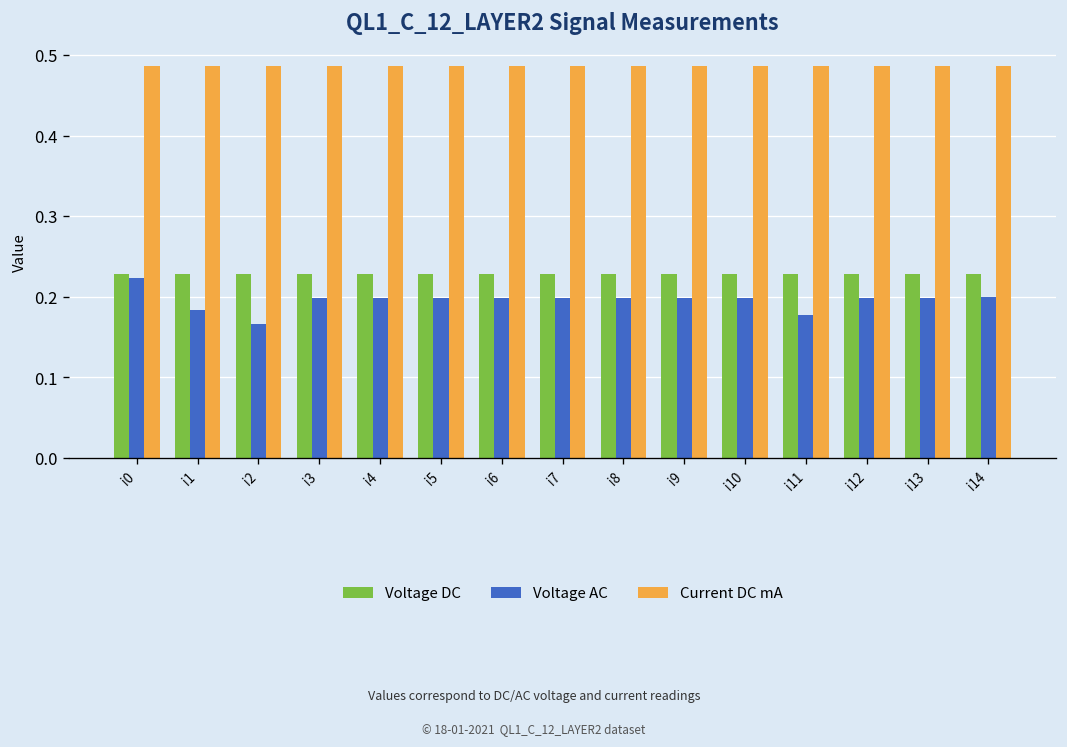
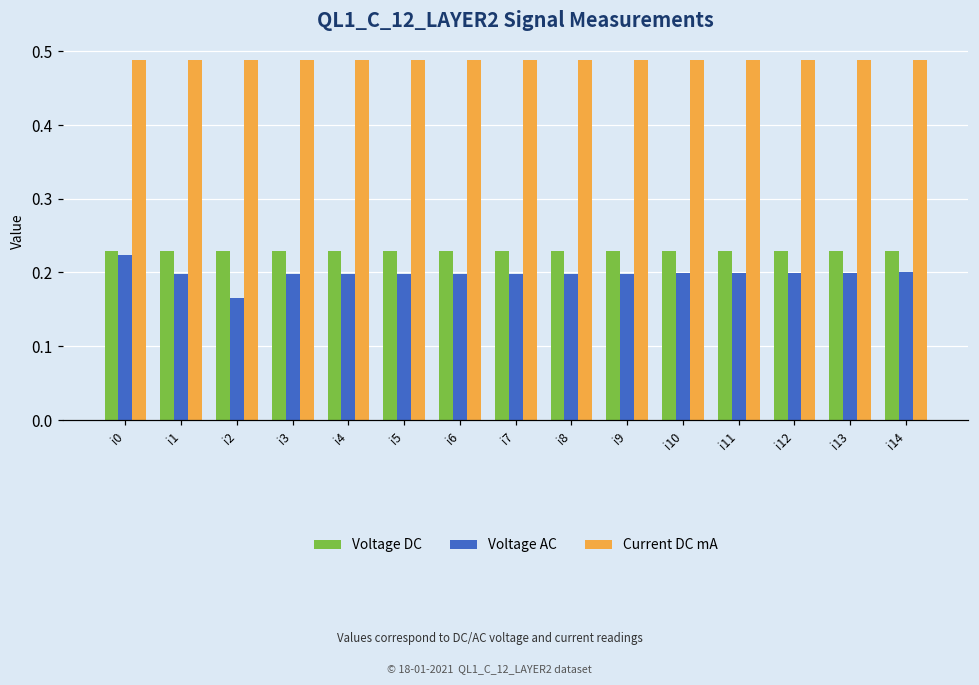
Voltage AC, i1: 0.18 -> 0.20
Voltage AC, i11: 0.18 -> 0.20
